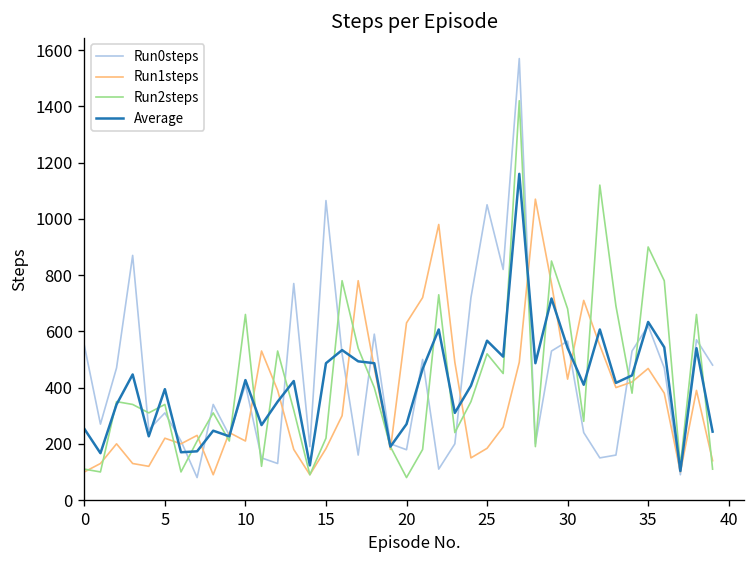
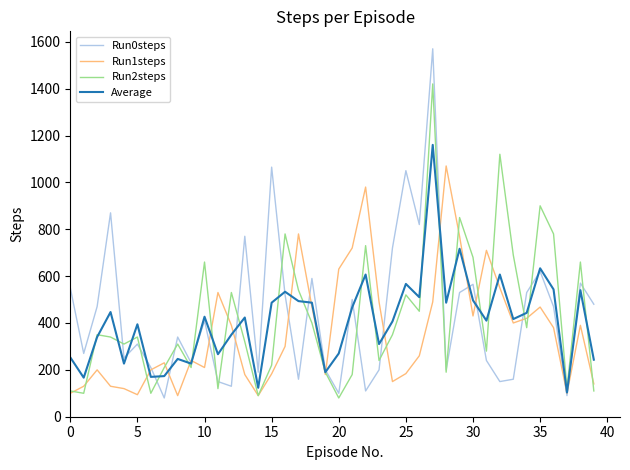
Run1steps, 5: 220 -> 90
Run0steps, 20: 180 -> 100
Average, 30: 540 -> 500
